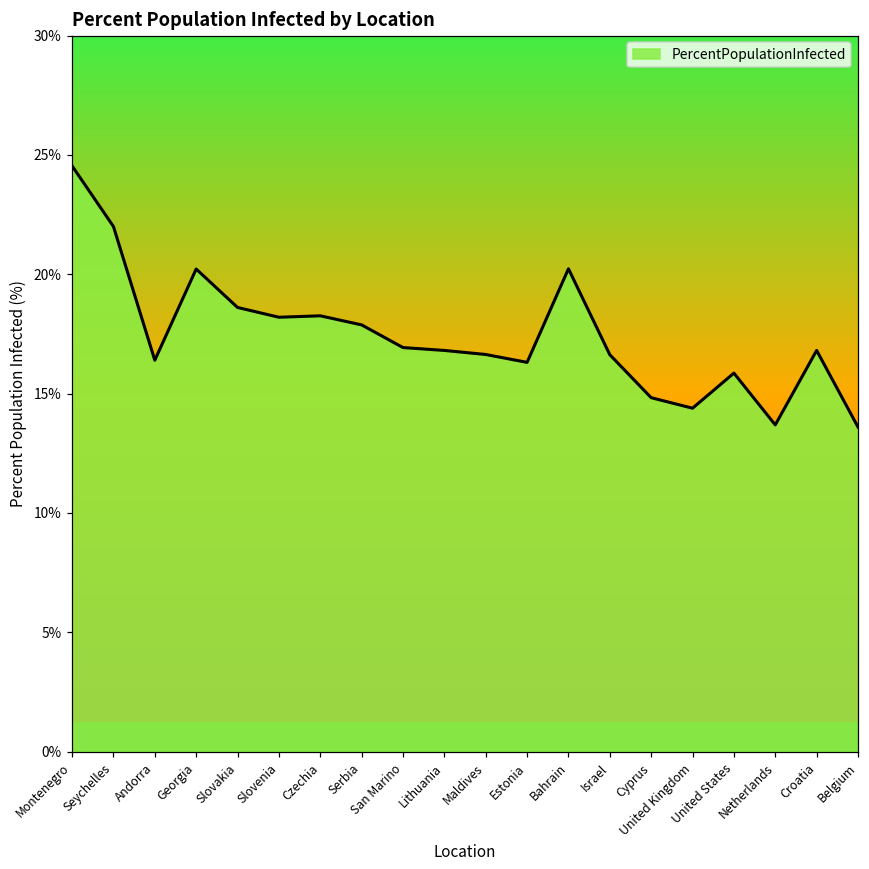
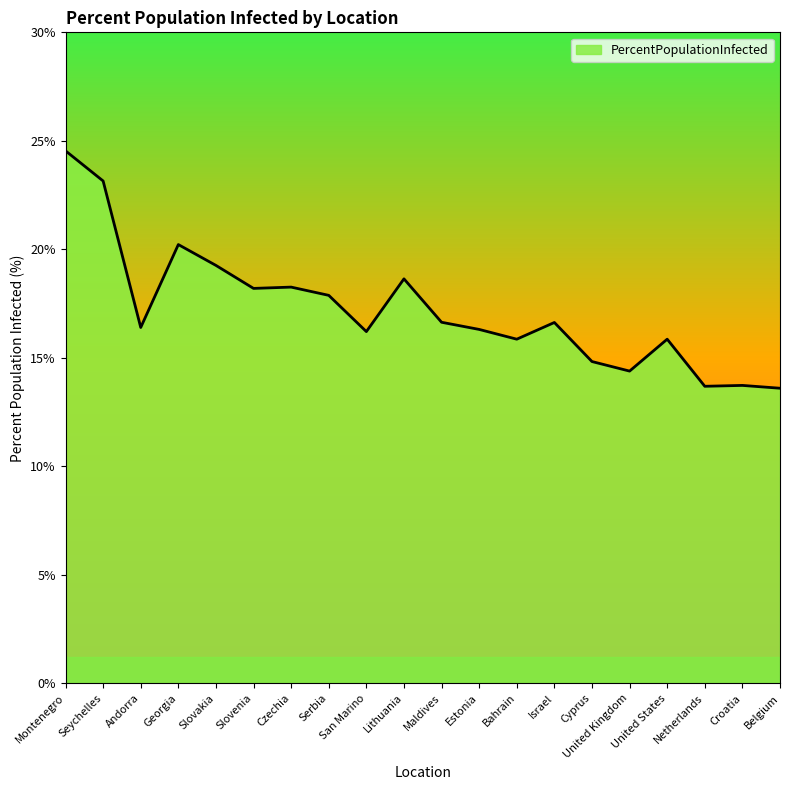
Seychelles: 22.0% -> 23.2%
Slovakia: 18.6% -> 19.3%
San Marino: 16.9% -> 16.2%
Lithuania: 16.8% -> 18.6%
Bahrain: 20.2% -> 15.9%
Croatia: 16.8% -> 13.7%
